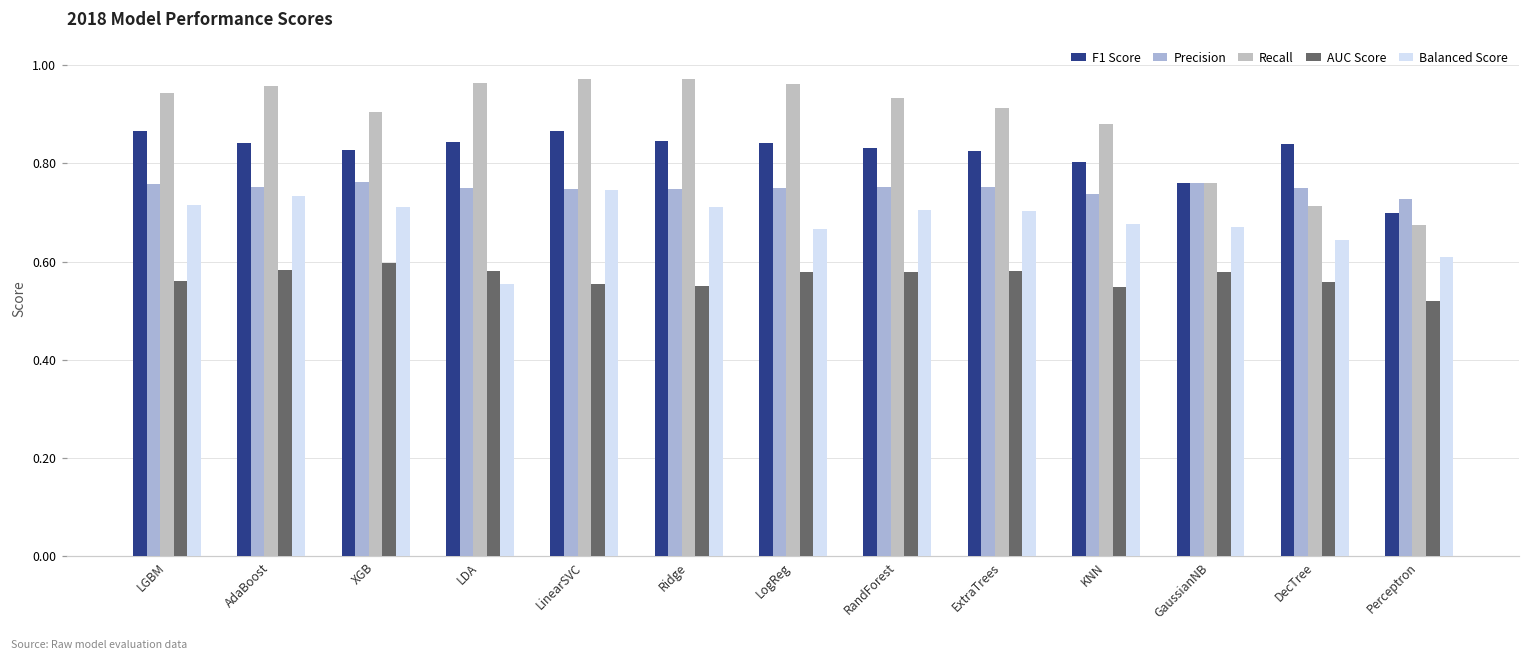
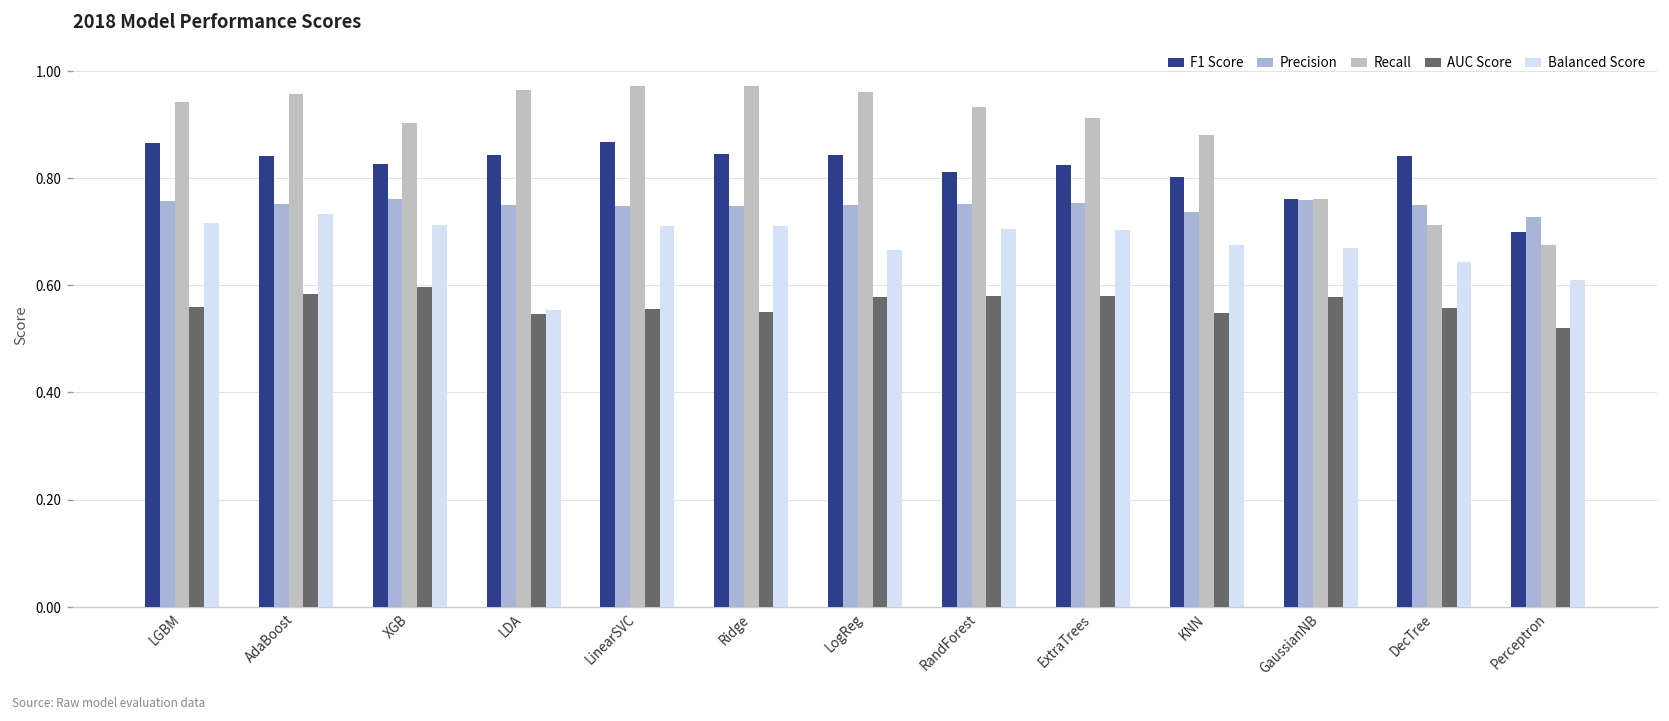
AUC Score, LDA: 0.58 -> 0.55
Balanced Score, LinearSVC: 0.74 -> 0.71
F1 Score, RandForest: 0.83 -> 0.81
